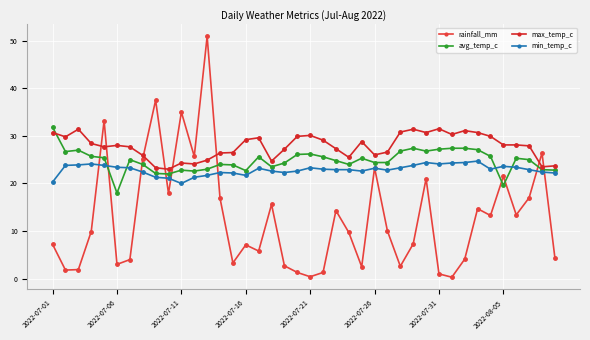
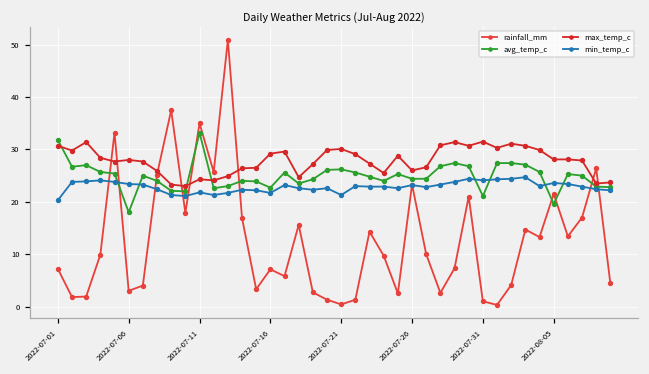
avg_temp_c, 2022-07-11: 23 -> 33
min_temp_c, 2022-07-11: 20 -> 22
min_temp_c, 2022-07-21: 23 -> 21
avg_temp_c, 2022-07-31: 27 -> 21
